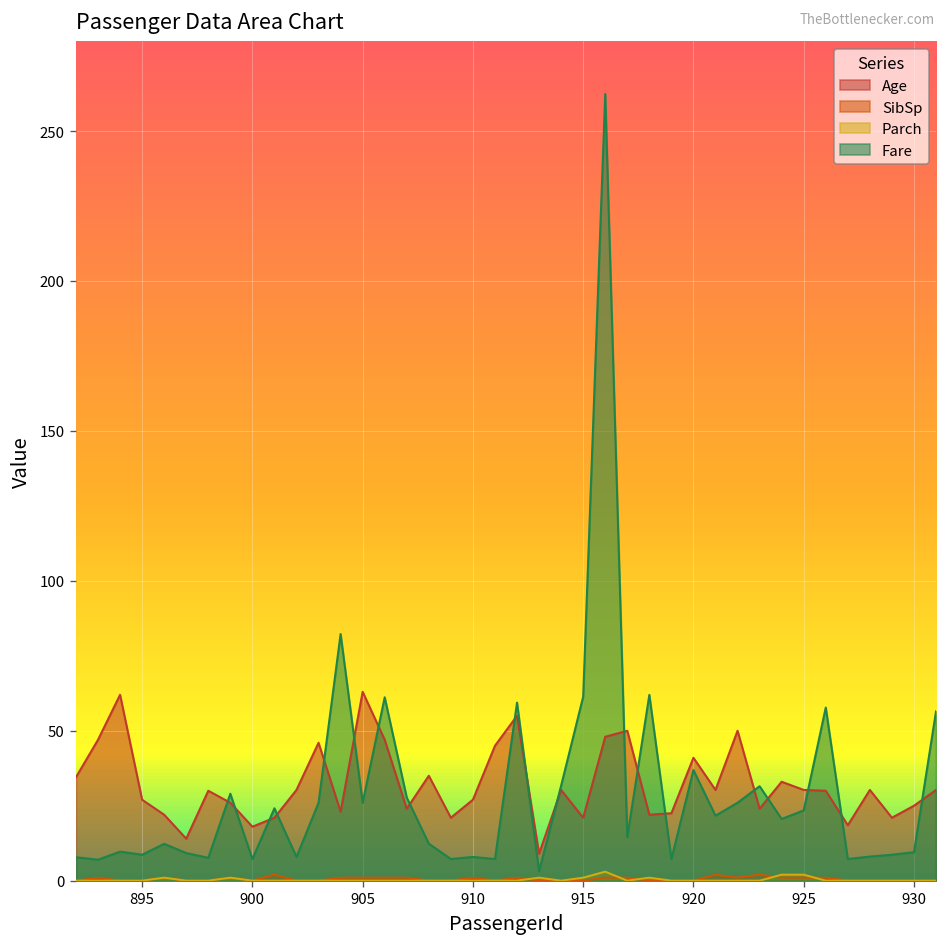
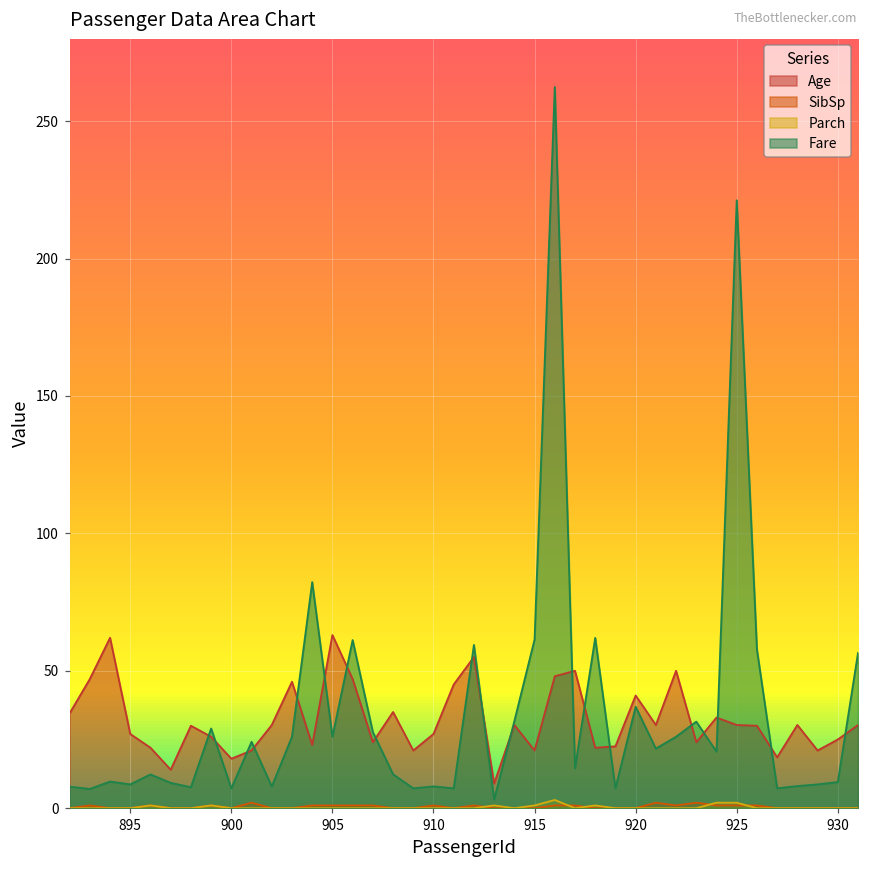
Fare, 925: 23 -> 221
